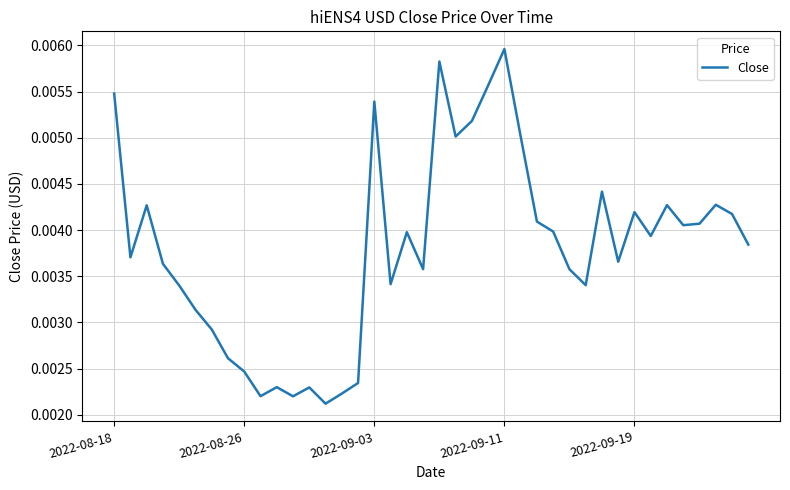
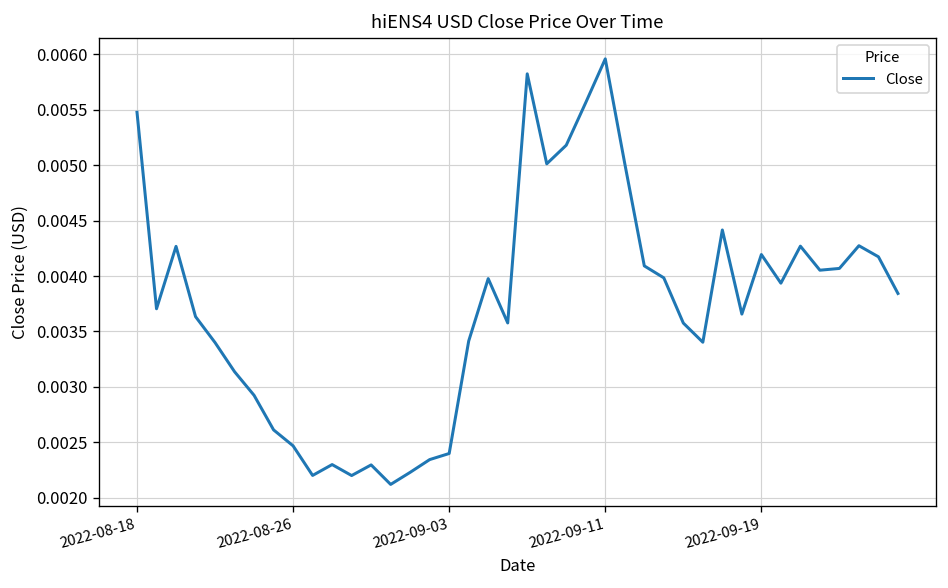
2022-09-03: 0.0054 -> 0.0024
